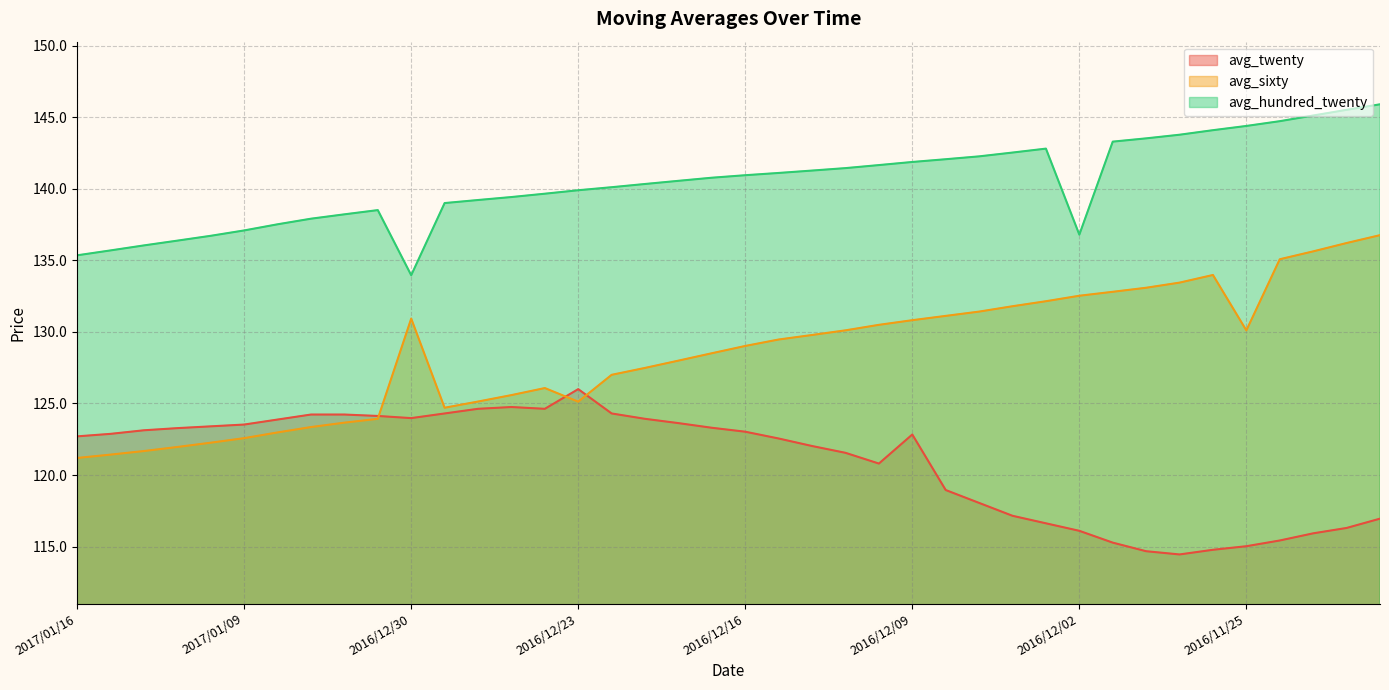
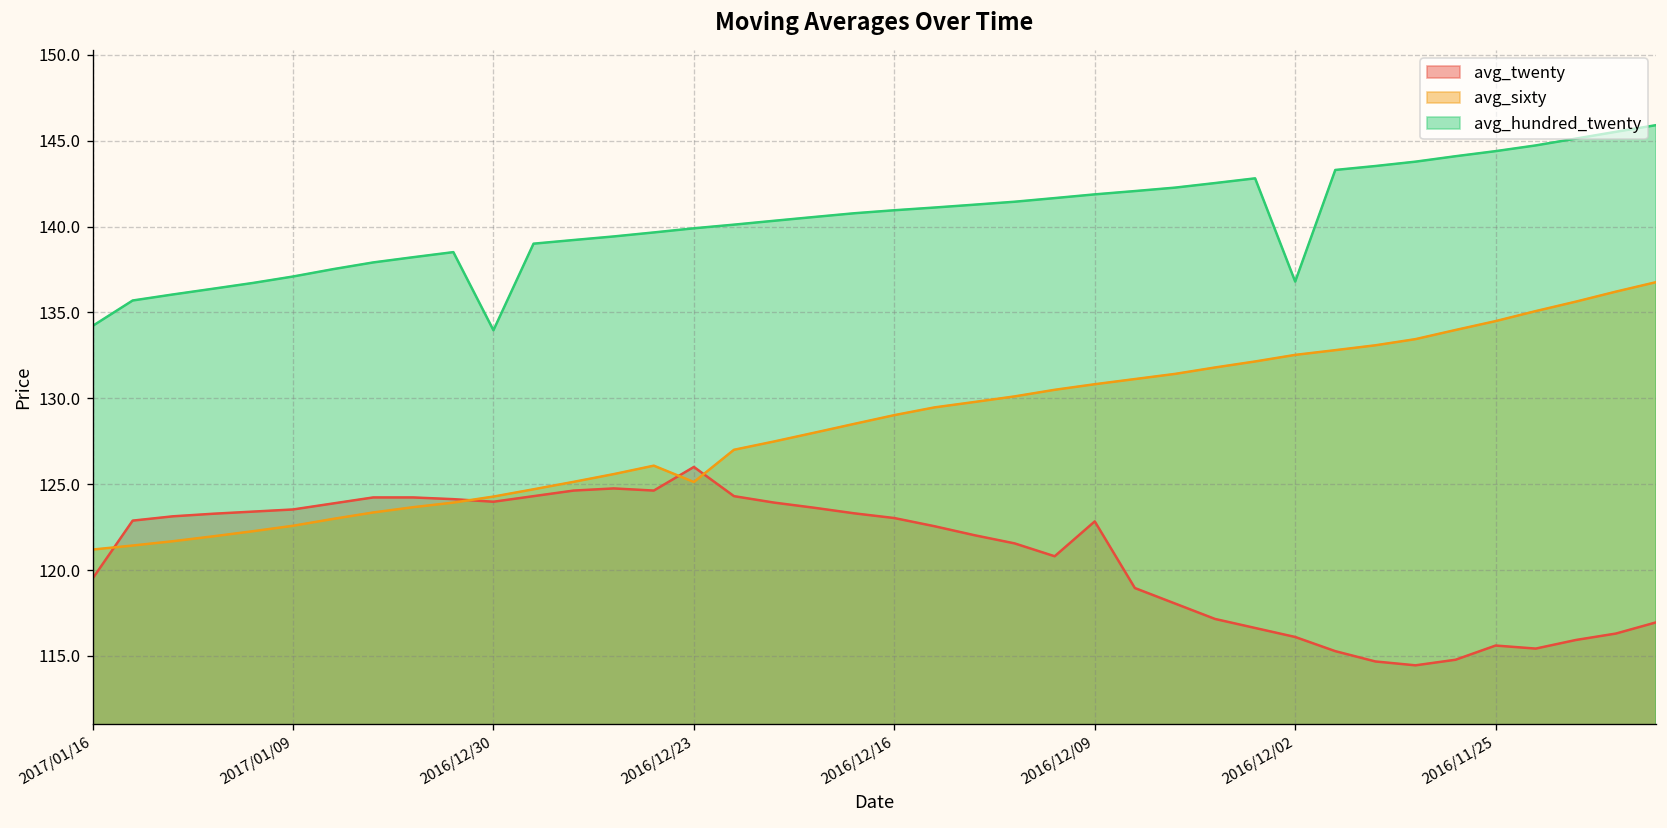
avg_twenty, 2017/01/16: 122.7 -> 119.5
avg_hundred_twenty, 2017/01/16: 135.4 -> 134.2
avg_sixty, 2016/12/30: 130.9 -> 124.3
avg_twenty, 2016/11/25: 115.0 -> 115.6
avg_sixty, 2016/11/25: 130.1 -> 134.5
